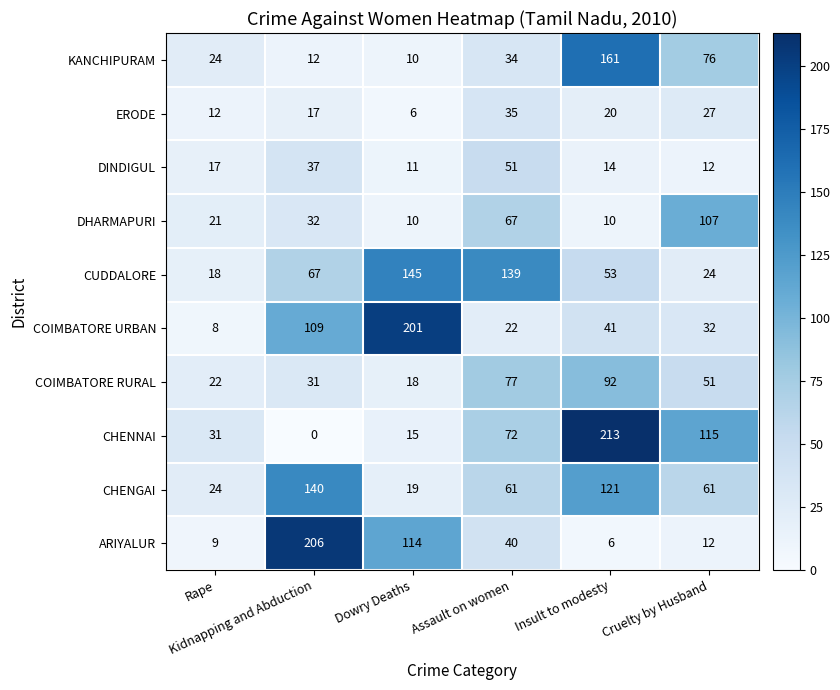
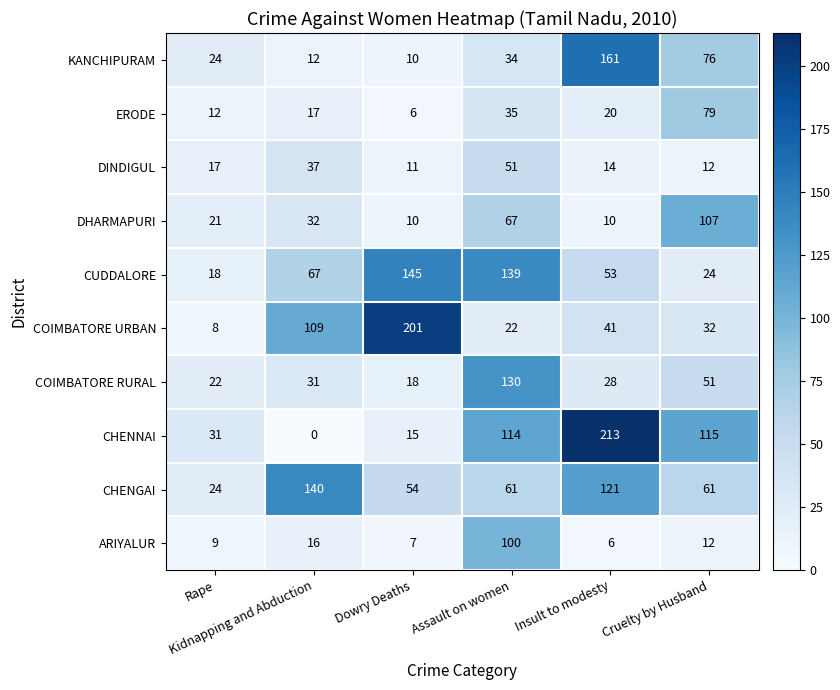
ERODE, Cruelty by Husband: 27 -> 79
COIMBATORE RURAL, Assault on women: 77 -> 130
COIMBATORE RURAL, Insult to modesty: 92 -> 28
CHENNAI, Assault on women: 72 -> 114
CHENGAI, Dowry Deaths: 19 -> 54
ARIYALUR, Kidnapping and Abduction: 206 -> 16
ARIYALUR, Dowry Deaths: 114 -> 7
ARIYALUR, Assault on women: 40 -> 100
